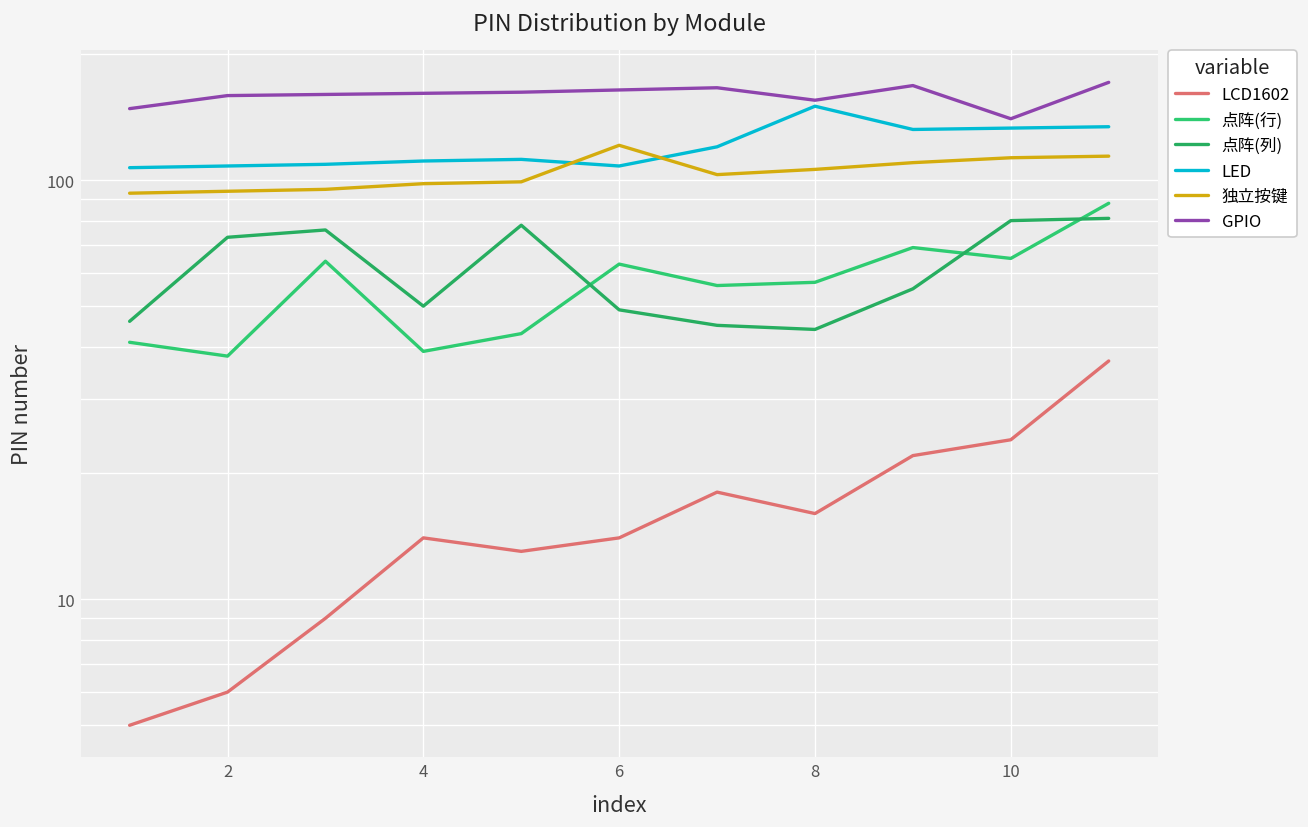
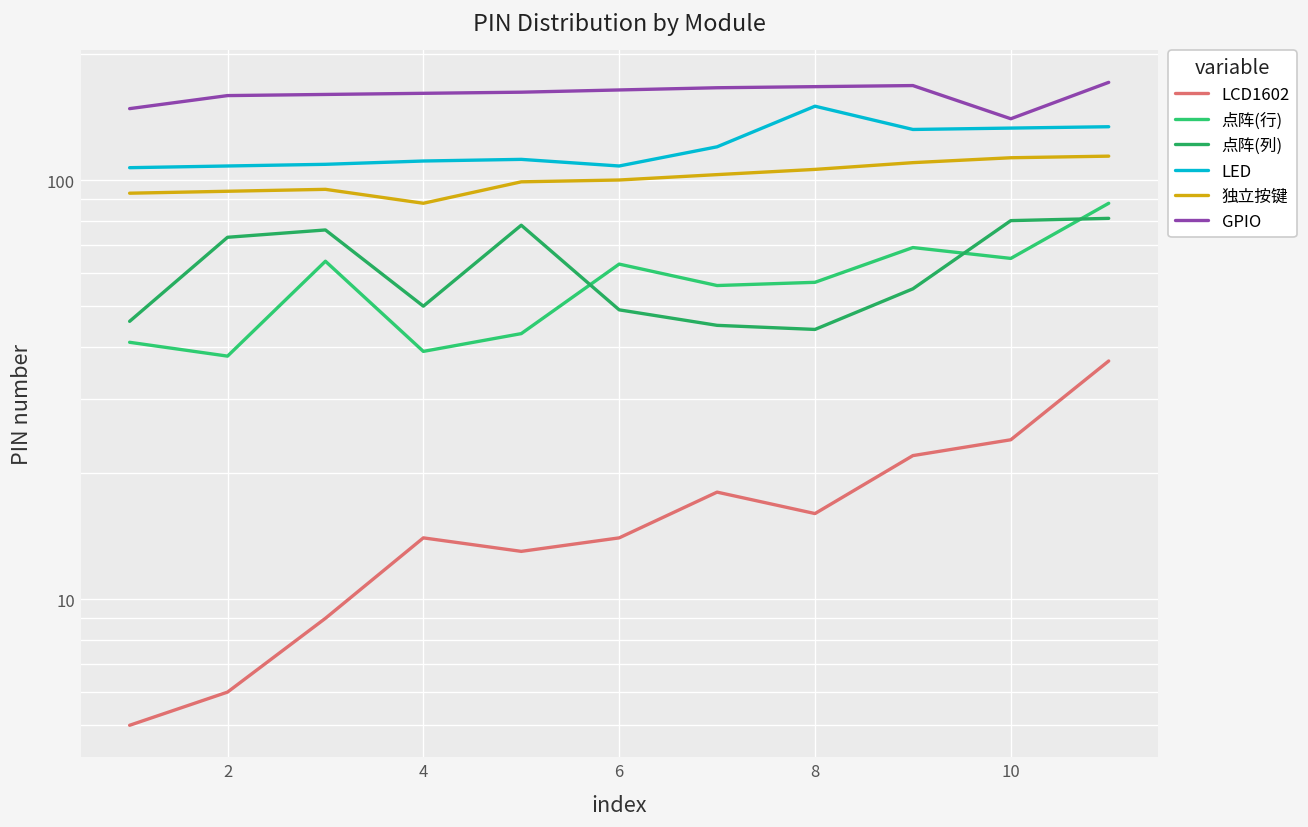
独立按键, 4: 98 -> 88
独立按键, 6: 121 -> 100
GPIO, 8: 160 -> 170
